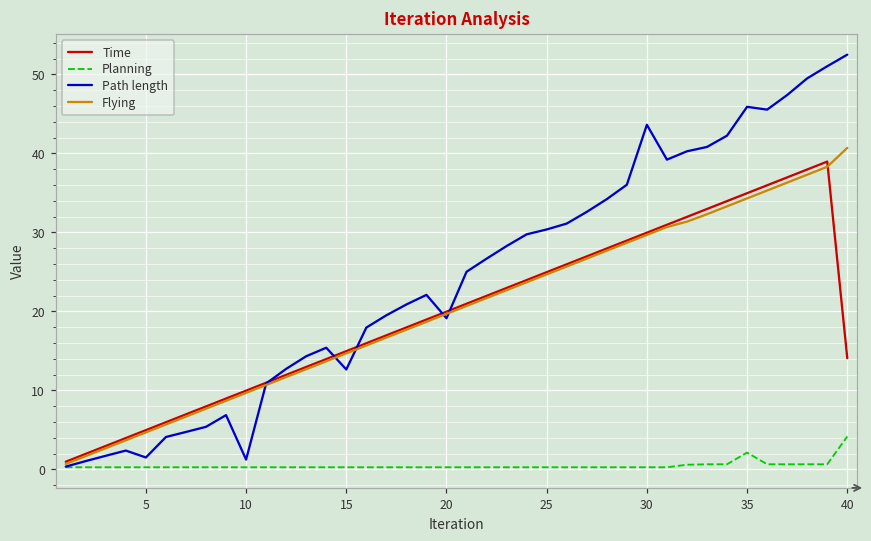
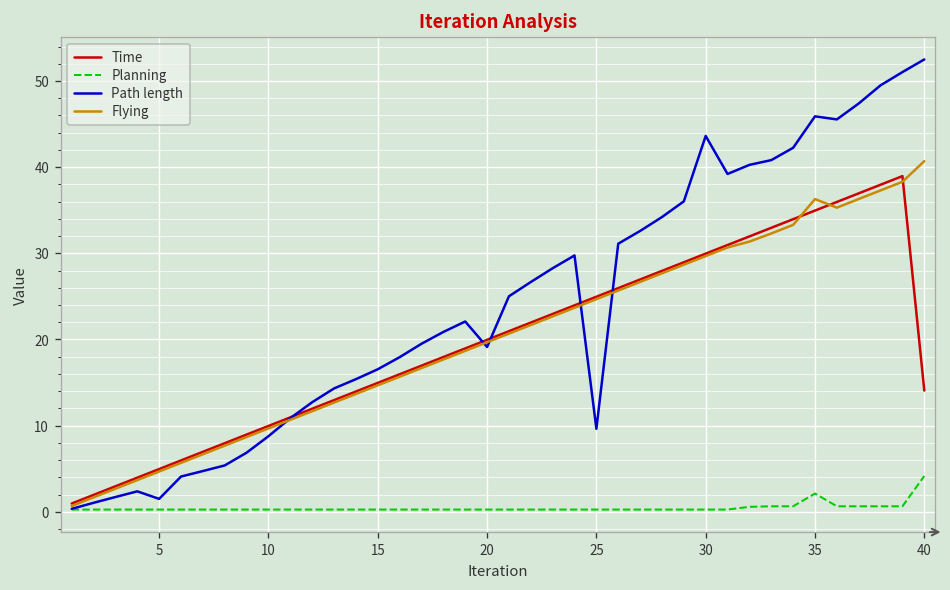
Path length, 10: 1 -> 9
Path length, 15: 13 -> 17
Path length, 25: 30 -> 10
Flying, 35: 34 -> 36
